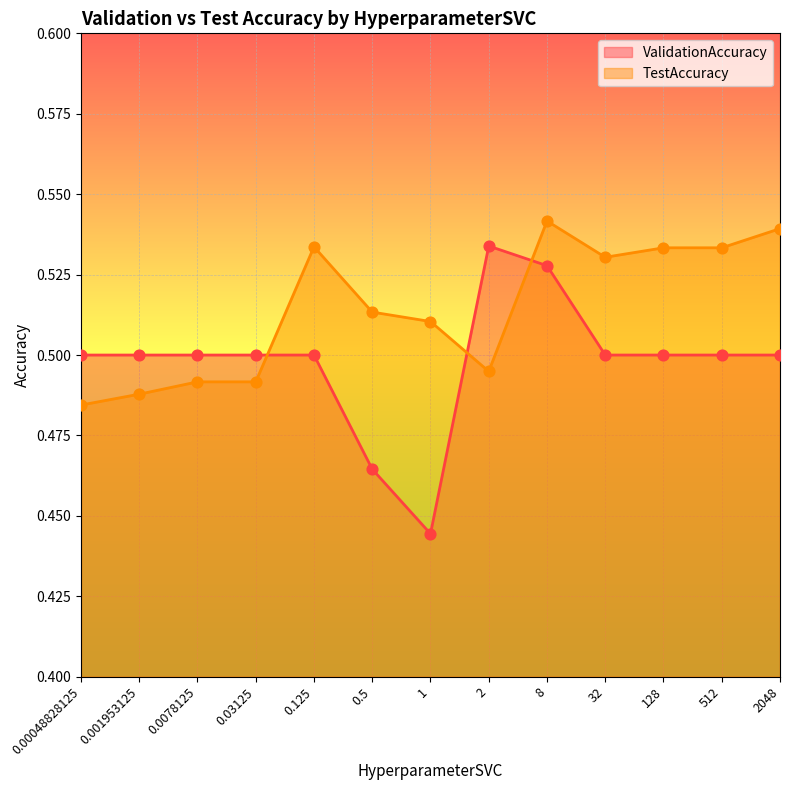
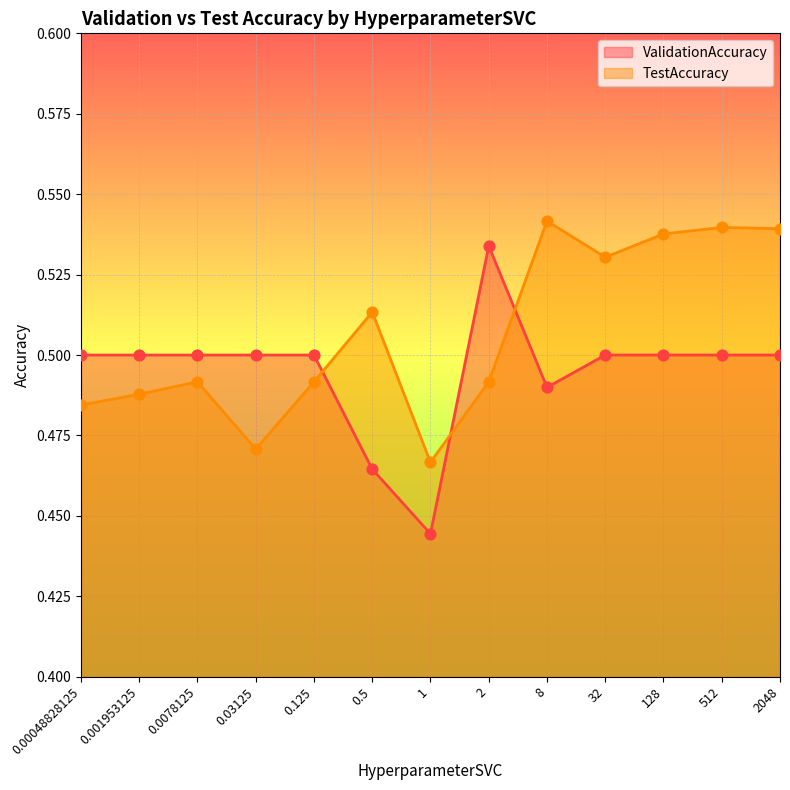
TestAccuracy, 0.03125: 0.492 -> 0.471
TestAccuracy, 0.125: 0.534 -> 0.492
TestAccuracy, 1: 0.510 -> 0.467
TestAccuracy, 2: 0.495 -> 0.492
ValidationAccuracy, 8: 0.528 -> 0.490
TestAccuracy, 128: 0.533 -> 0.538
TestAccuracy, 512: 0.533 -> 0.540
